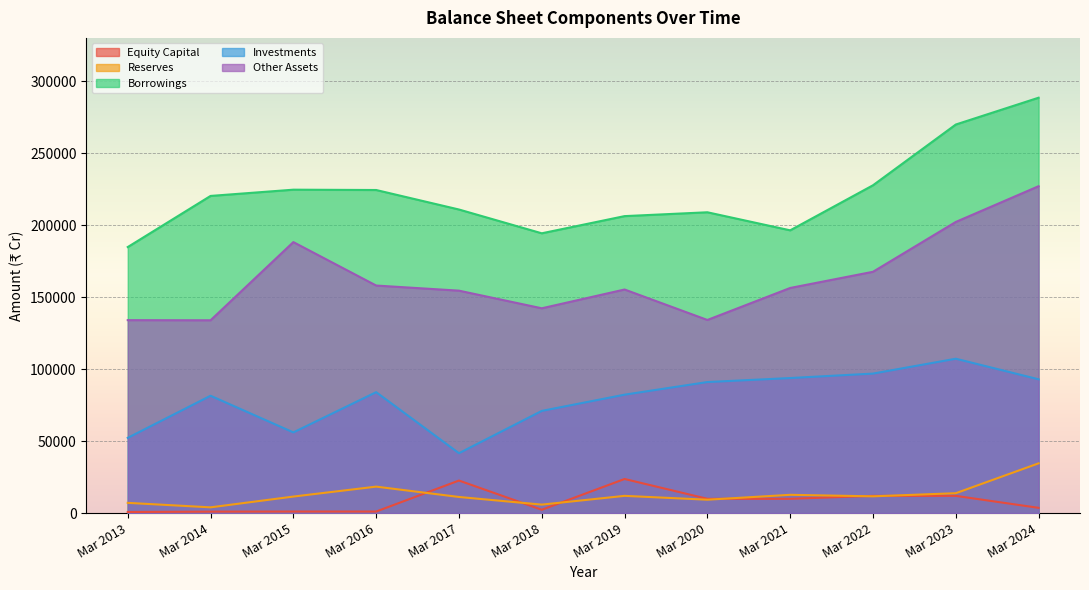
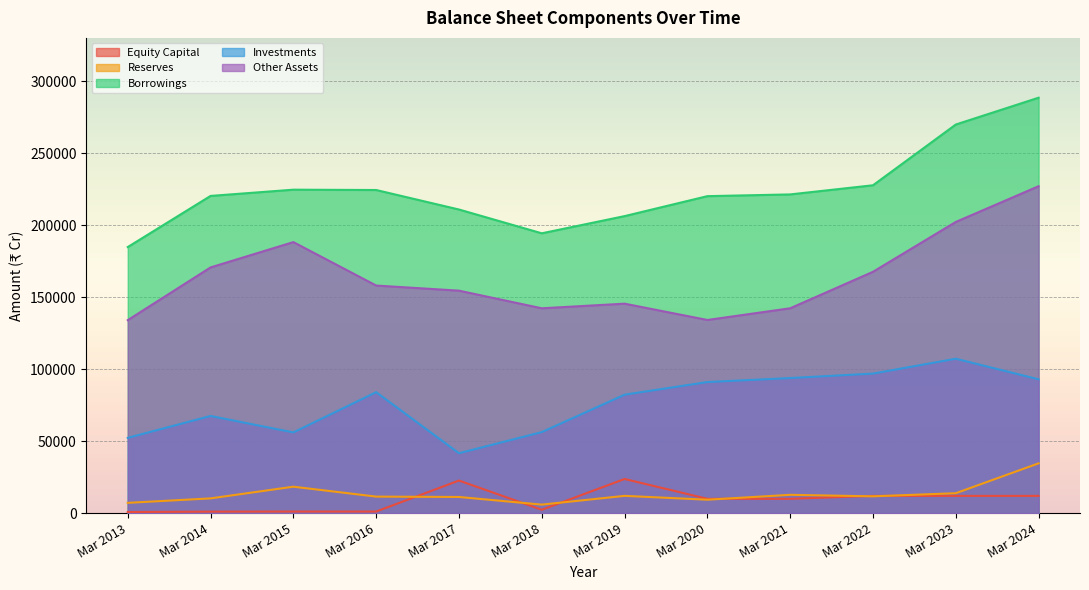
Reserves, Mar 2014: 4000 -> 10000
Investments, Mar 2014: 81000 -> 67000
Other Assets, Mar 2014: 134000 -> 171000
Reserves, Mar 2015: 11000 -> 18000
Reserves, Mar 2016: 18000 -> 11000
Investments, Mar 2018: 71000 -> 56000
Other Assets, Mar 2019: 155000 -> 145000
Borrowings, Mar 2020: 209000 -> 220000
Borrowings, Mar 2021: 196000 -> 221000
Other Assets, Mar 2021: 156000 -> 142000
Equity Capital, Mar 2024: 4000 -> 12000
